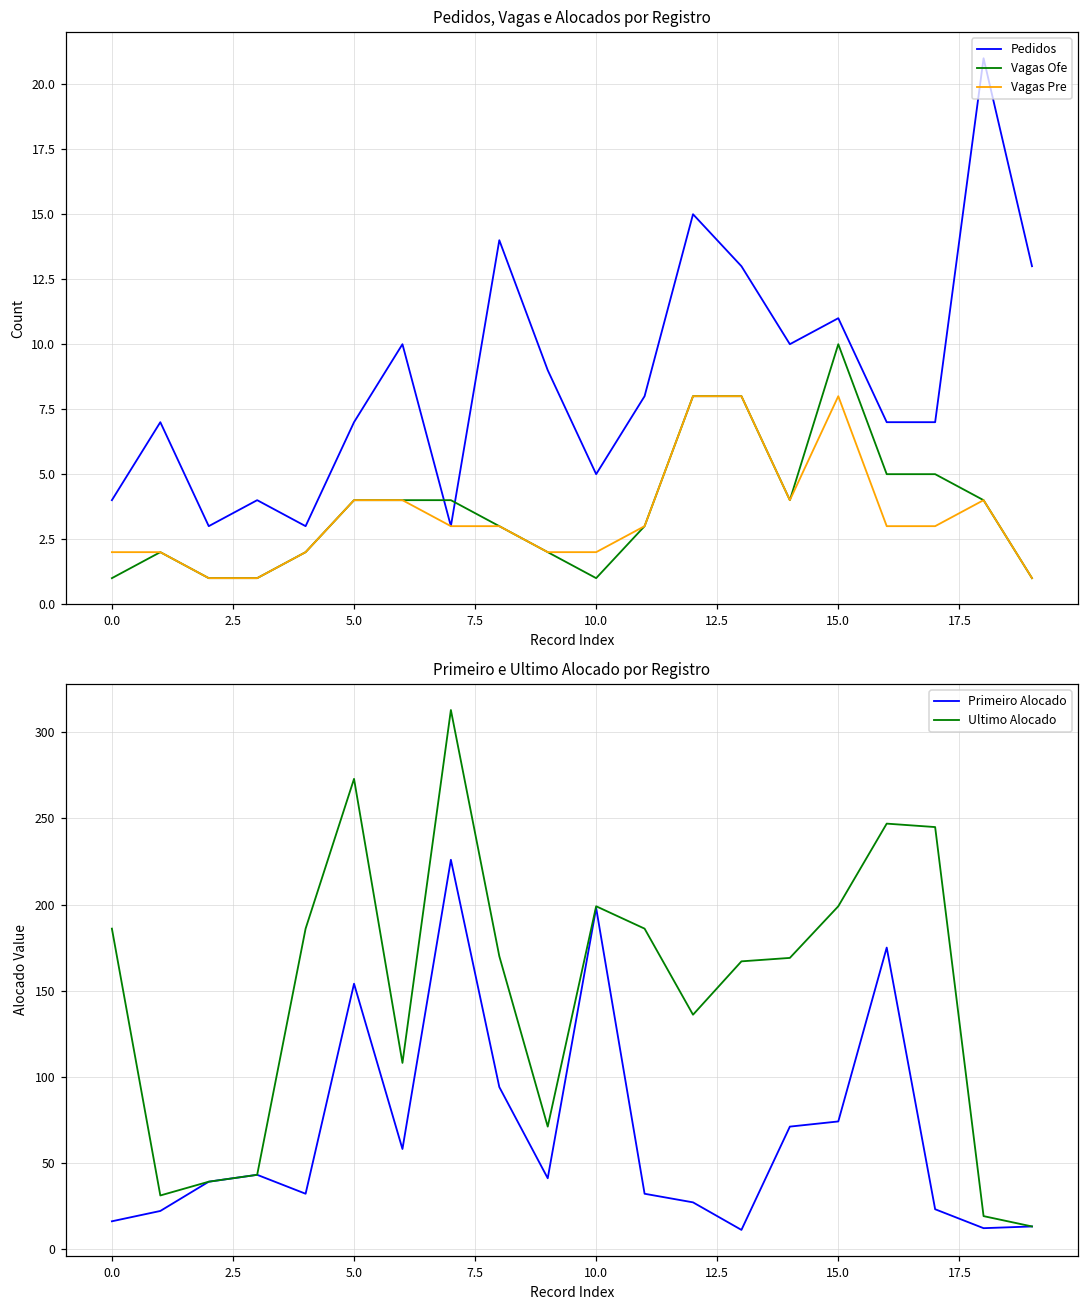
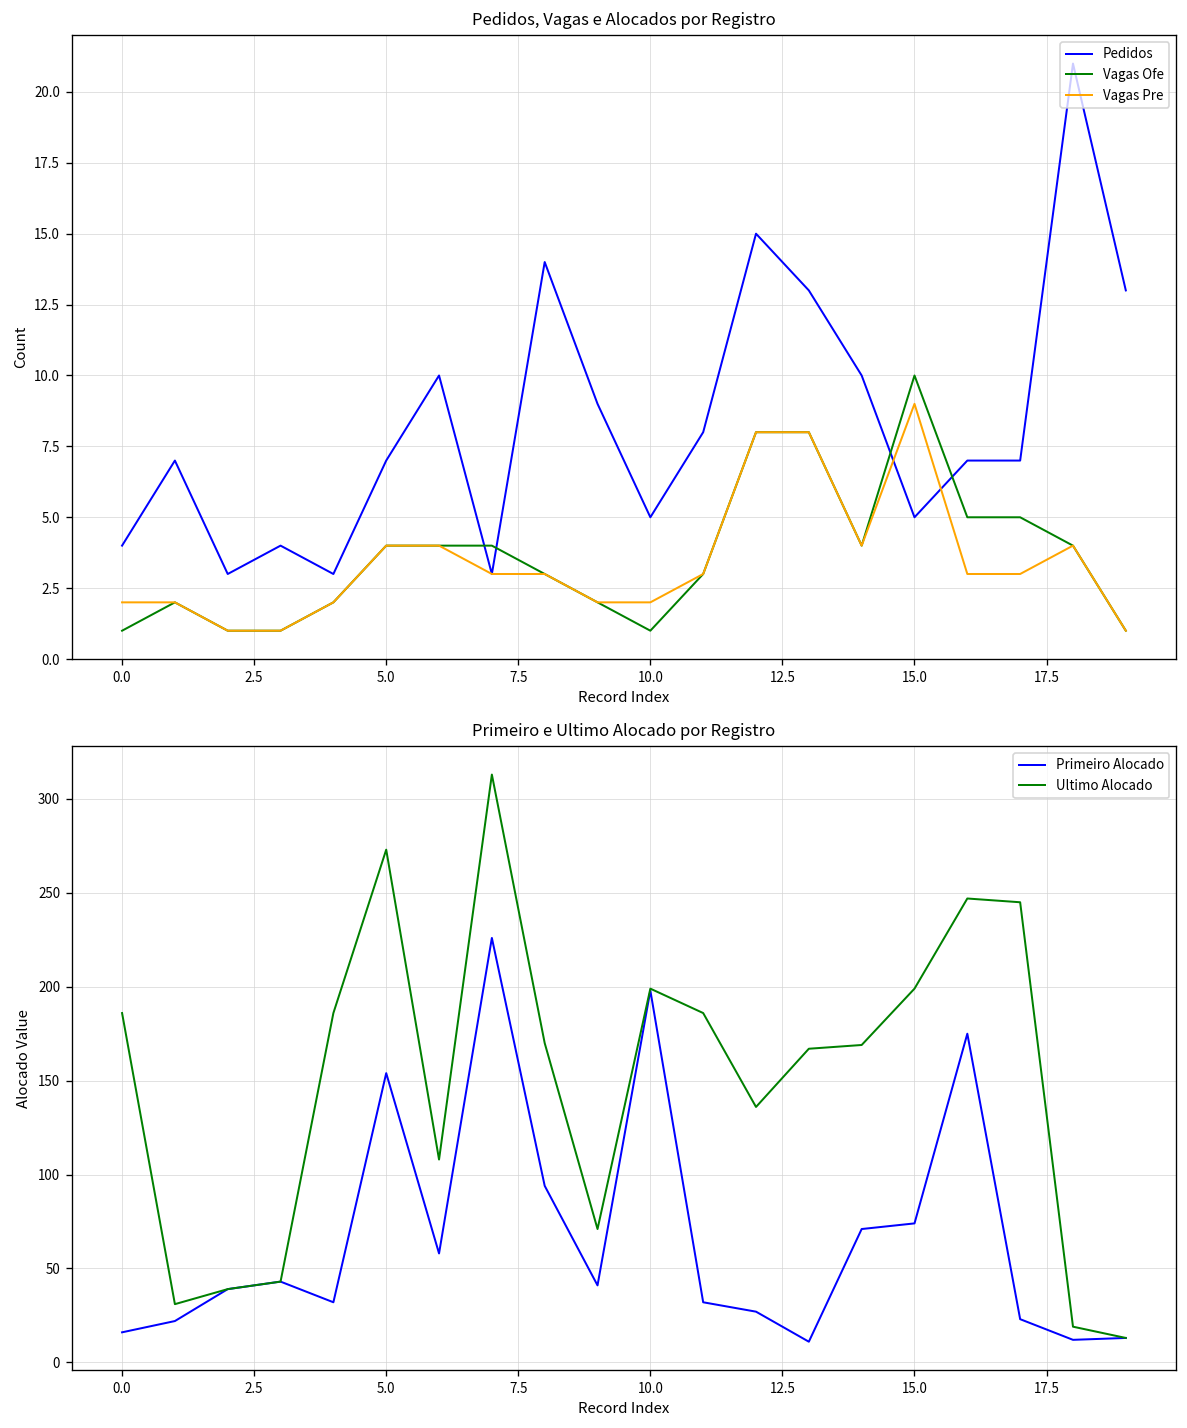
Pedidos, Vagas e Alocados por Registro, Pedidos, 15.0: 11 -> 5
Pedidos, Vagas e Alocados por Registro, Vagas Pre, 15.0: 8 -> 9
